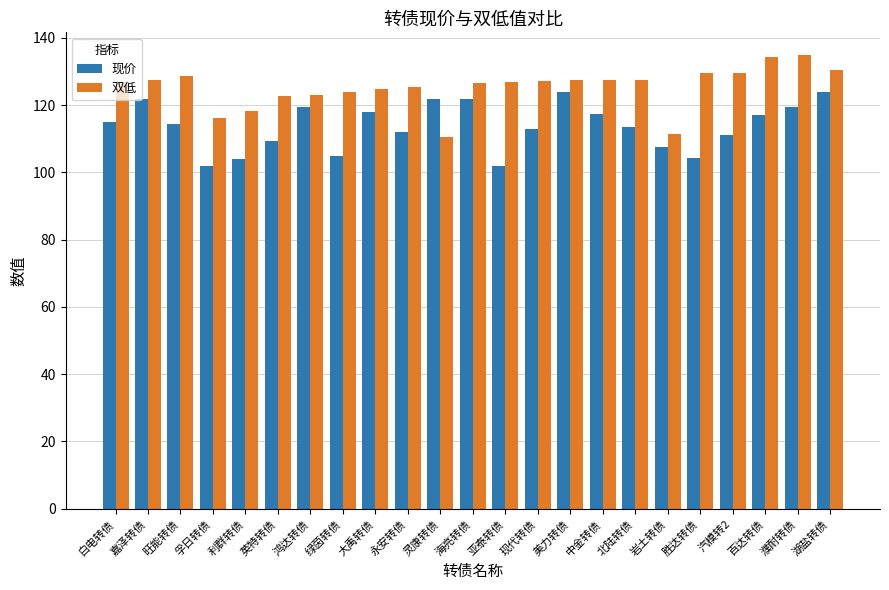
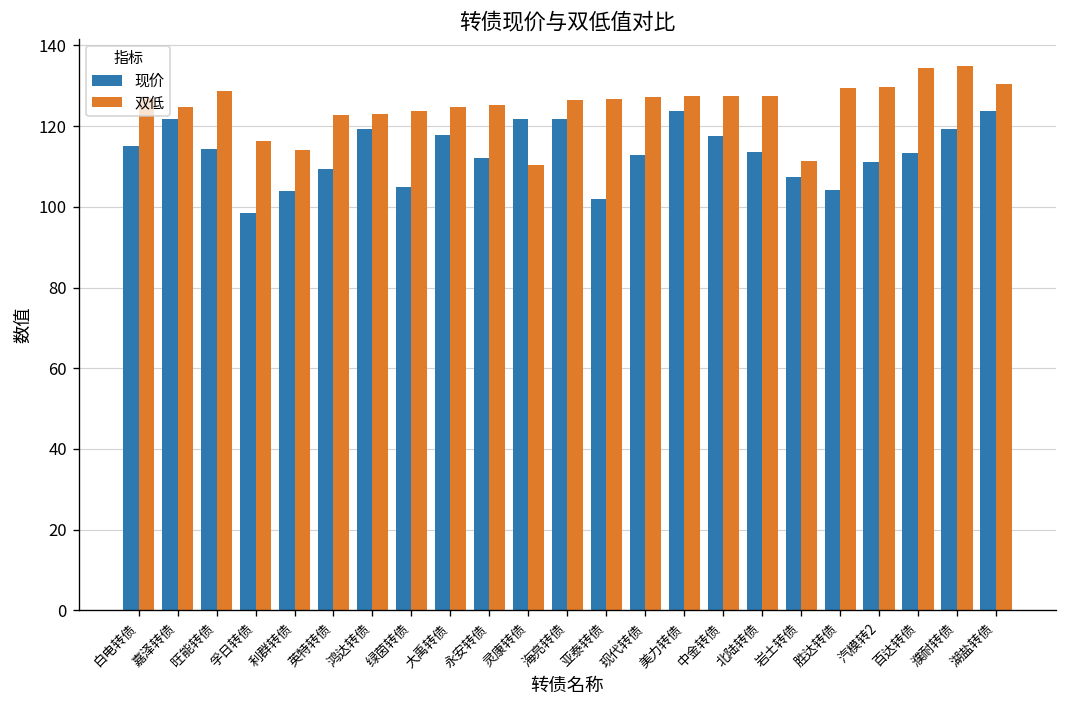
双低, 嘉泽转债: 128 -> 125
现价, 孚日转债: 102 -> 98
双低, 利群转债: 118 -> 114
现价, 百达转债: 117 -> 113
